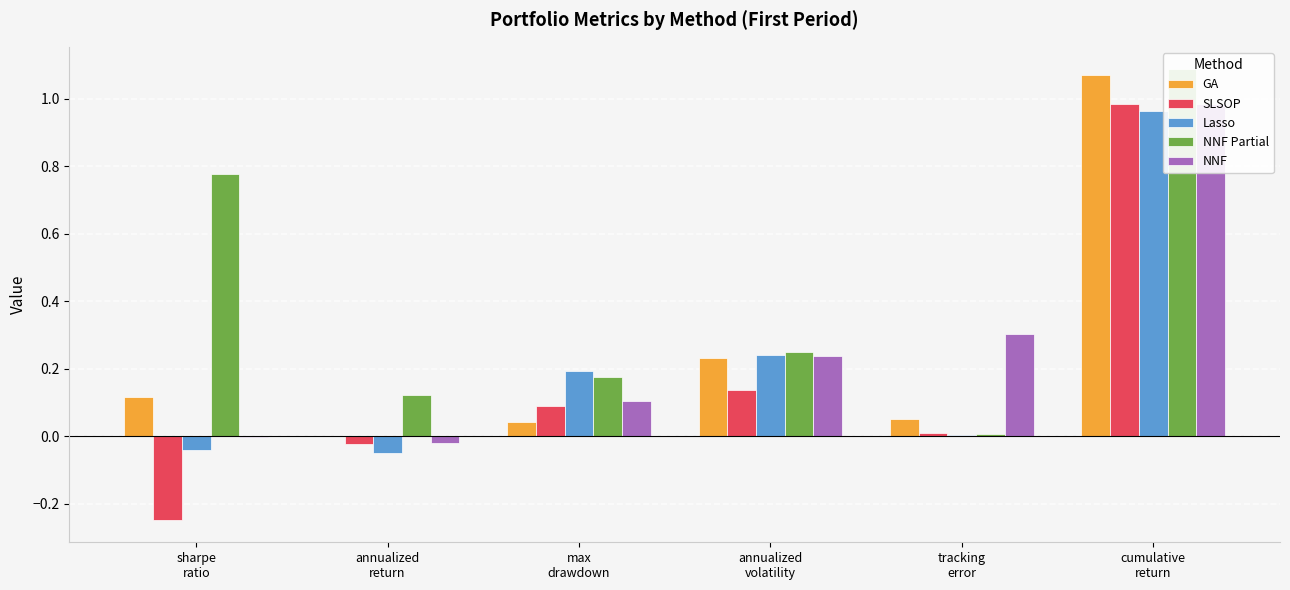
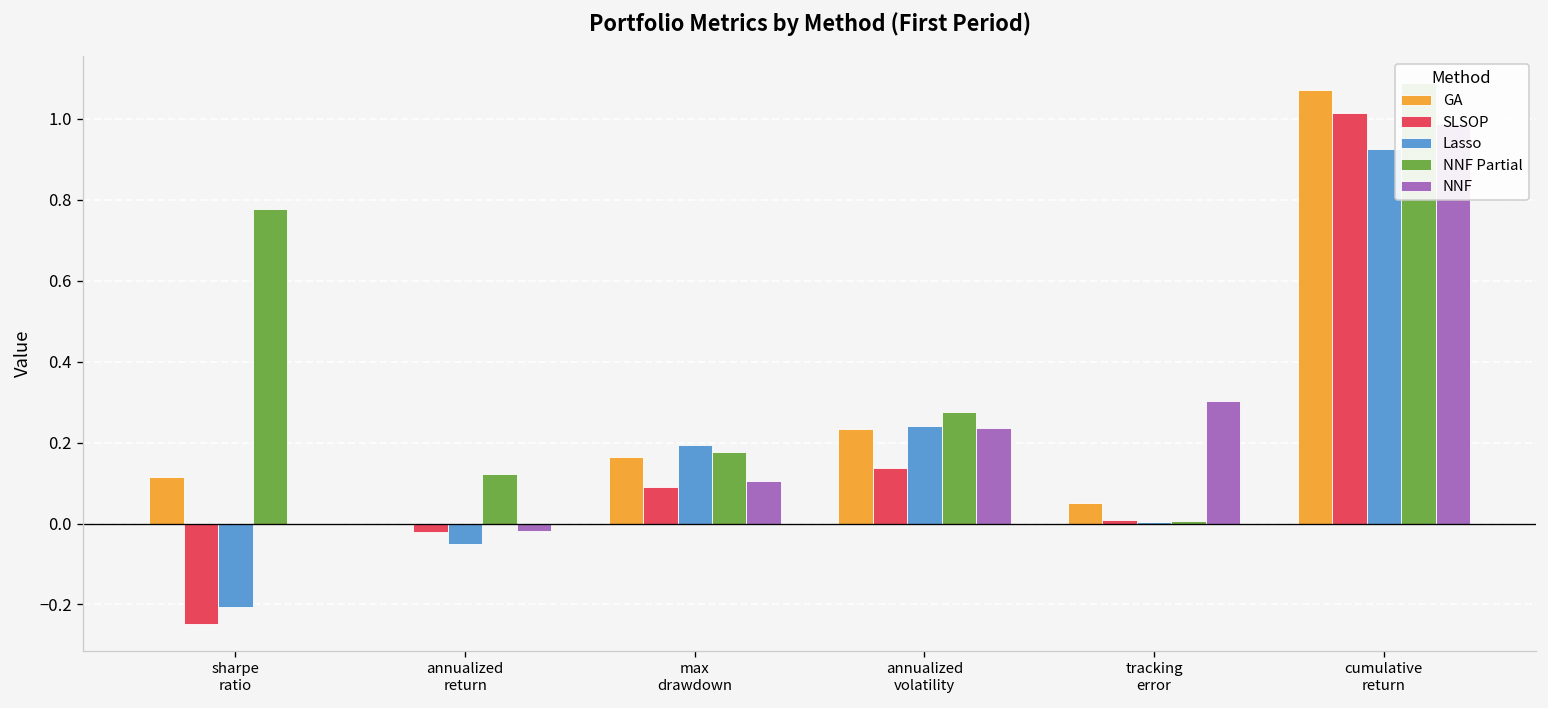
Lasso, sharpe ratio: -0.04 -> -0.21
GA, max drawdown: 0.04 -> 0.16
NNF Partial, annualized volatility: 0.25 -> 0.28
SLSOP, cumulative return: 0.98 -> 1.01
Lasso, cumulative return: 0.96 -> 0.92
